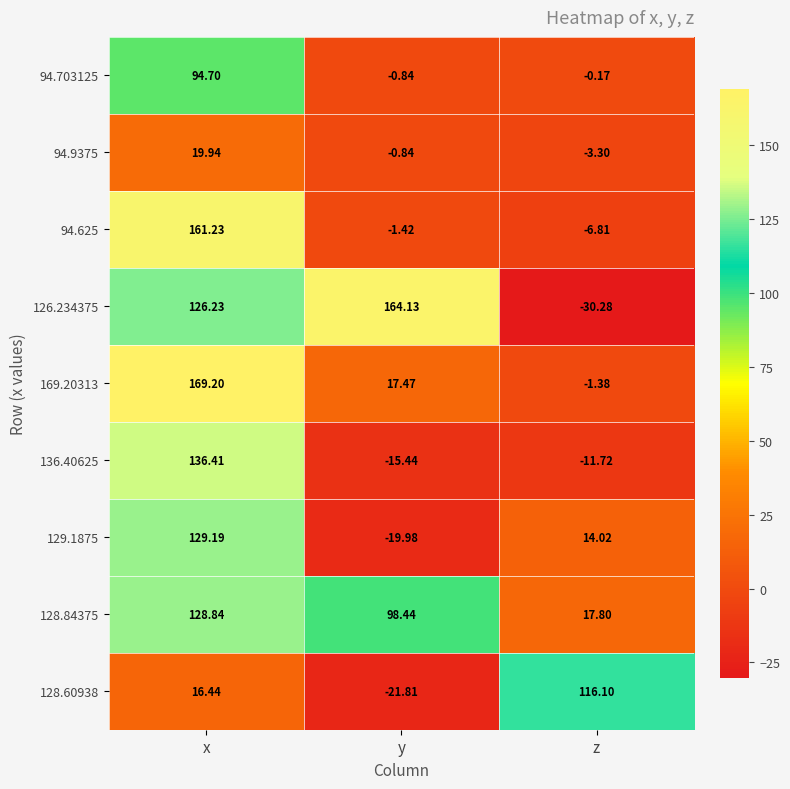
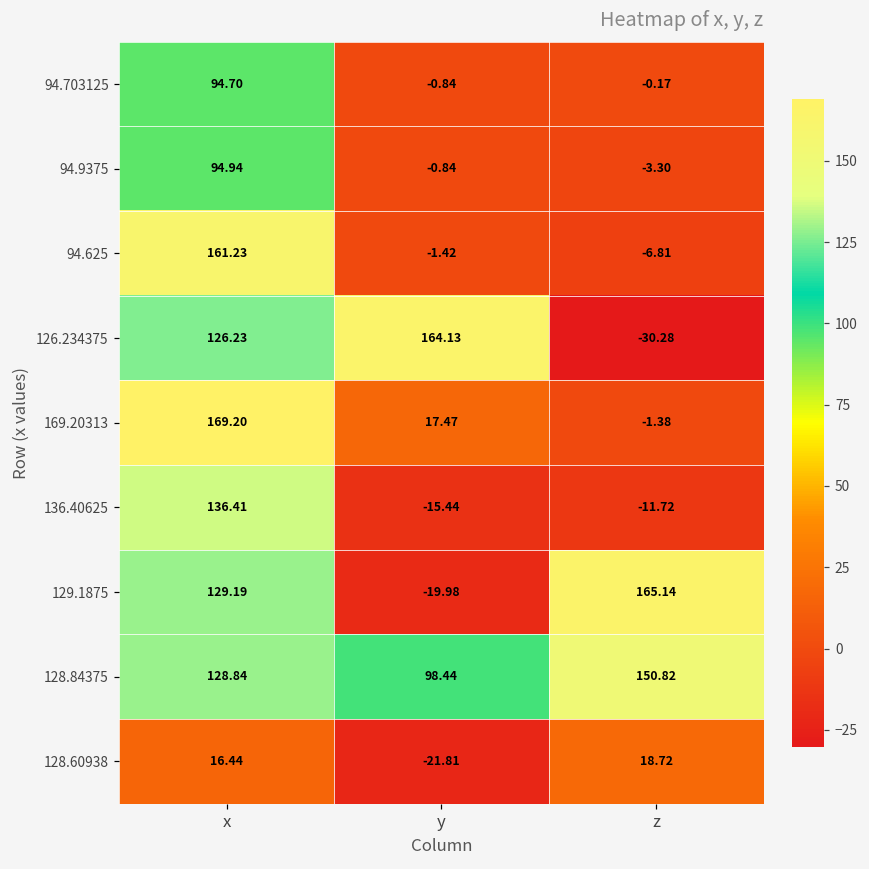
94.9375, x: 19.94 -> 94.94
129.1875, z: 14.02 -> 165.14
128.84375, z: 17.80 -> 150.82
128.60938, z: 116.10 -> 18.72
